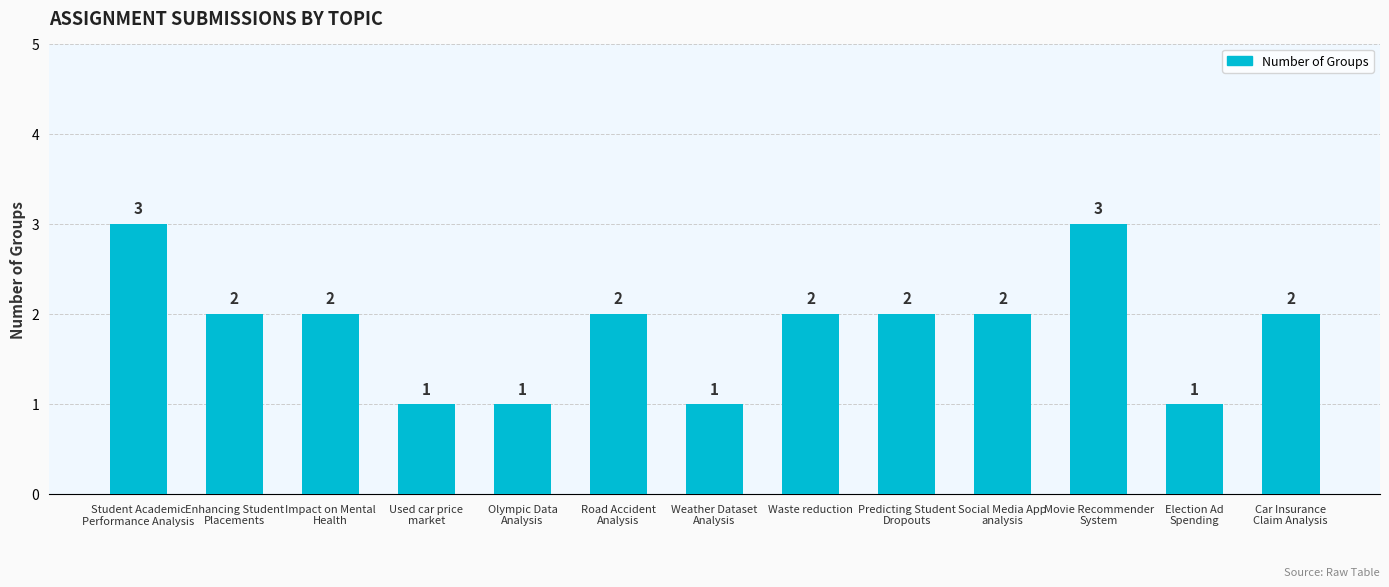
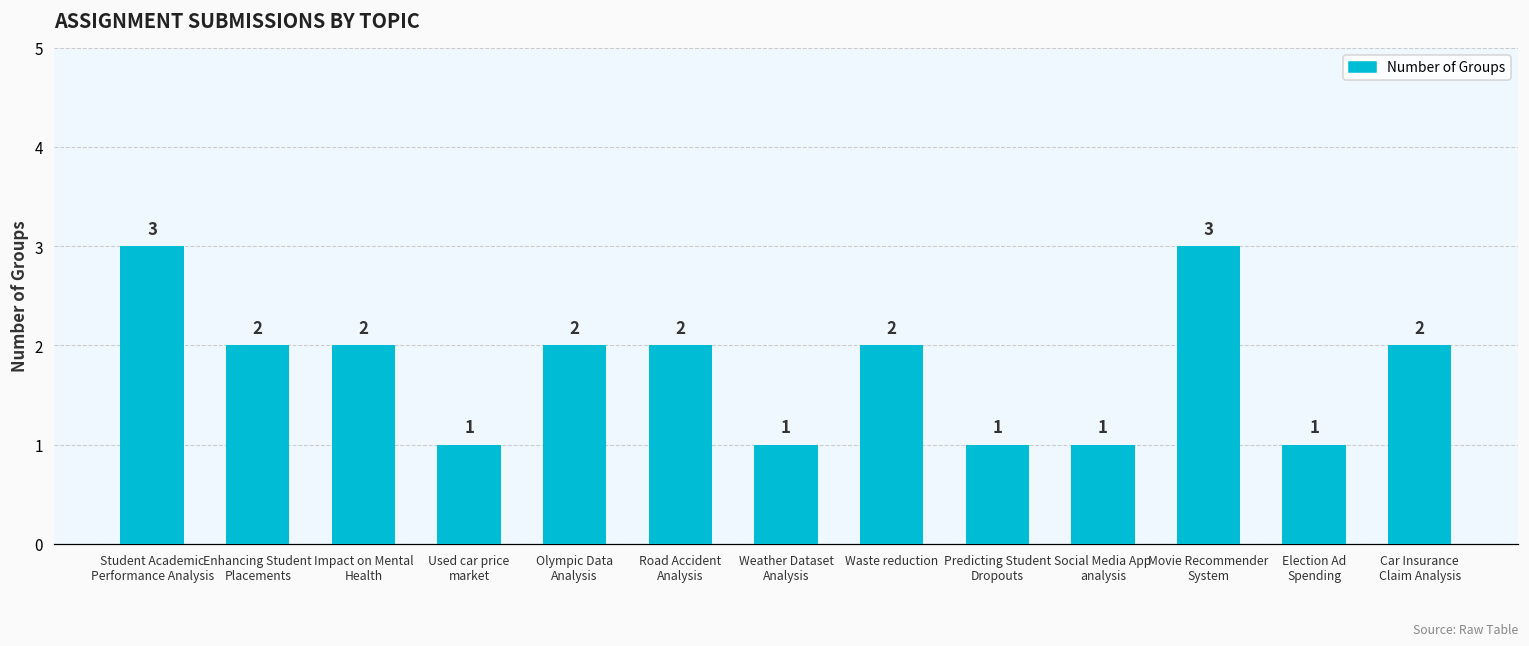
Olympic Data Analysis: 1 -> 2
Predicting Student Dropouts: 2 -> 1
Social Media App analysis: 2 -> 1
